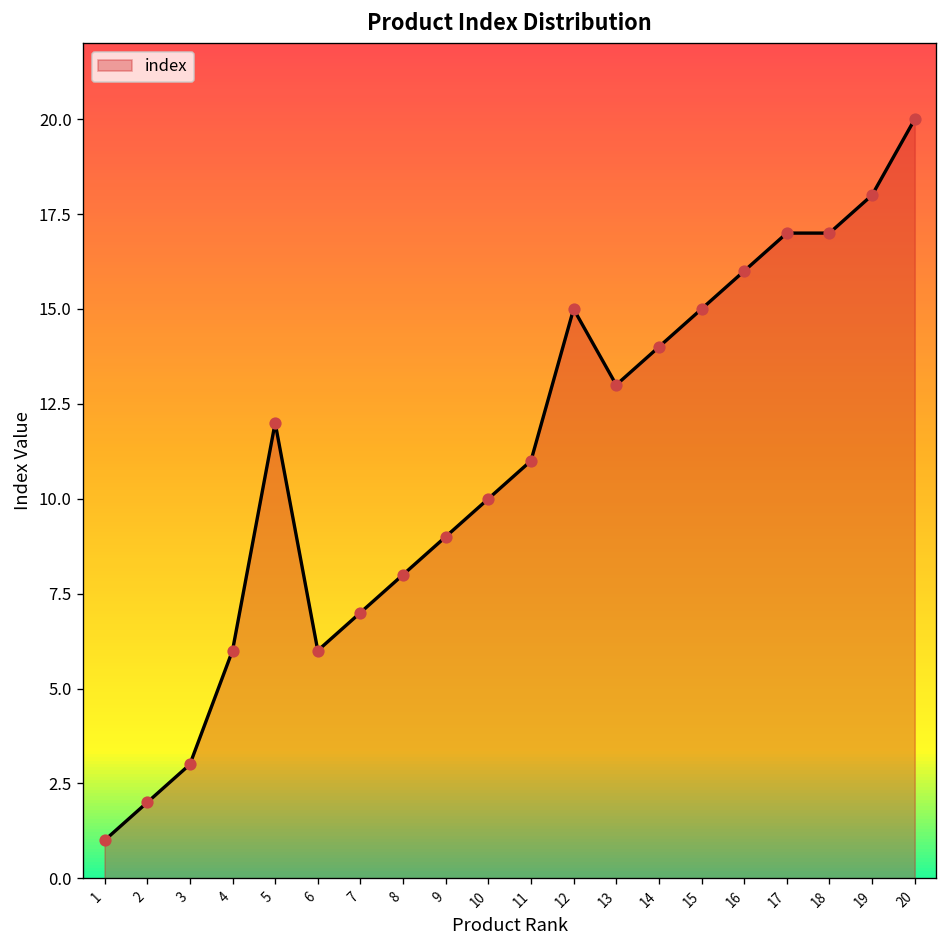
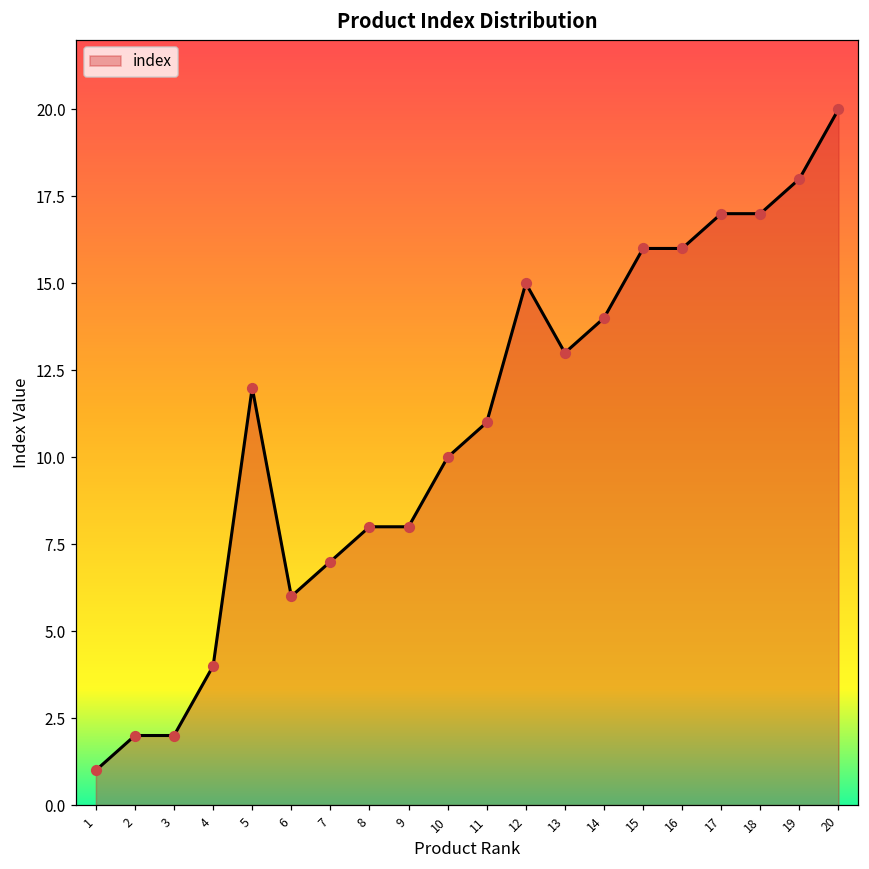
3: 3 -> 2
4: 6 -> 4
9: 9 -> 8
15: 15 -> 16
